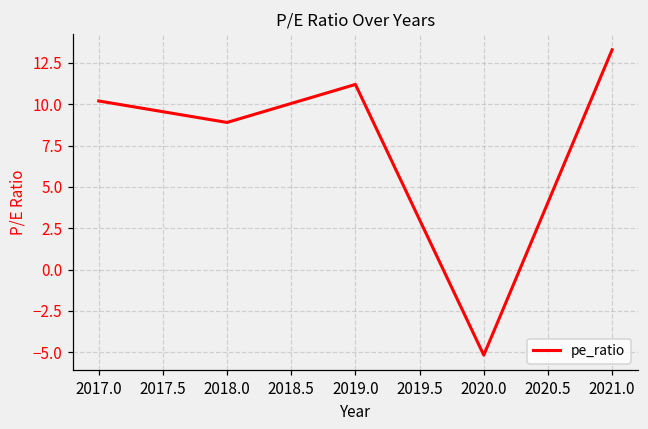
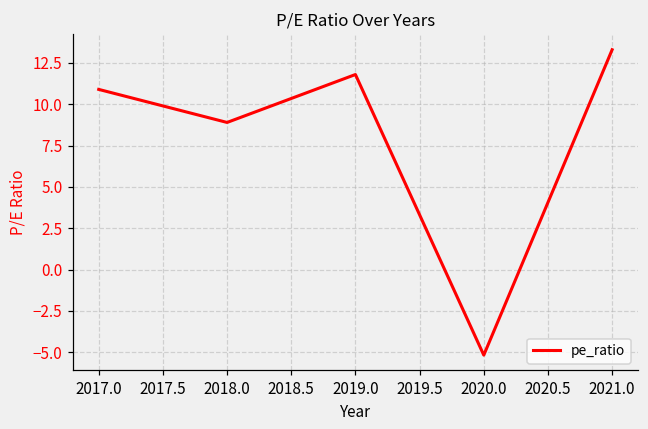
2017.0: 10.2 -> 10.9
2019.0: 11.2 -> 11.8
